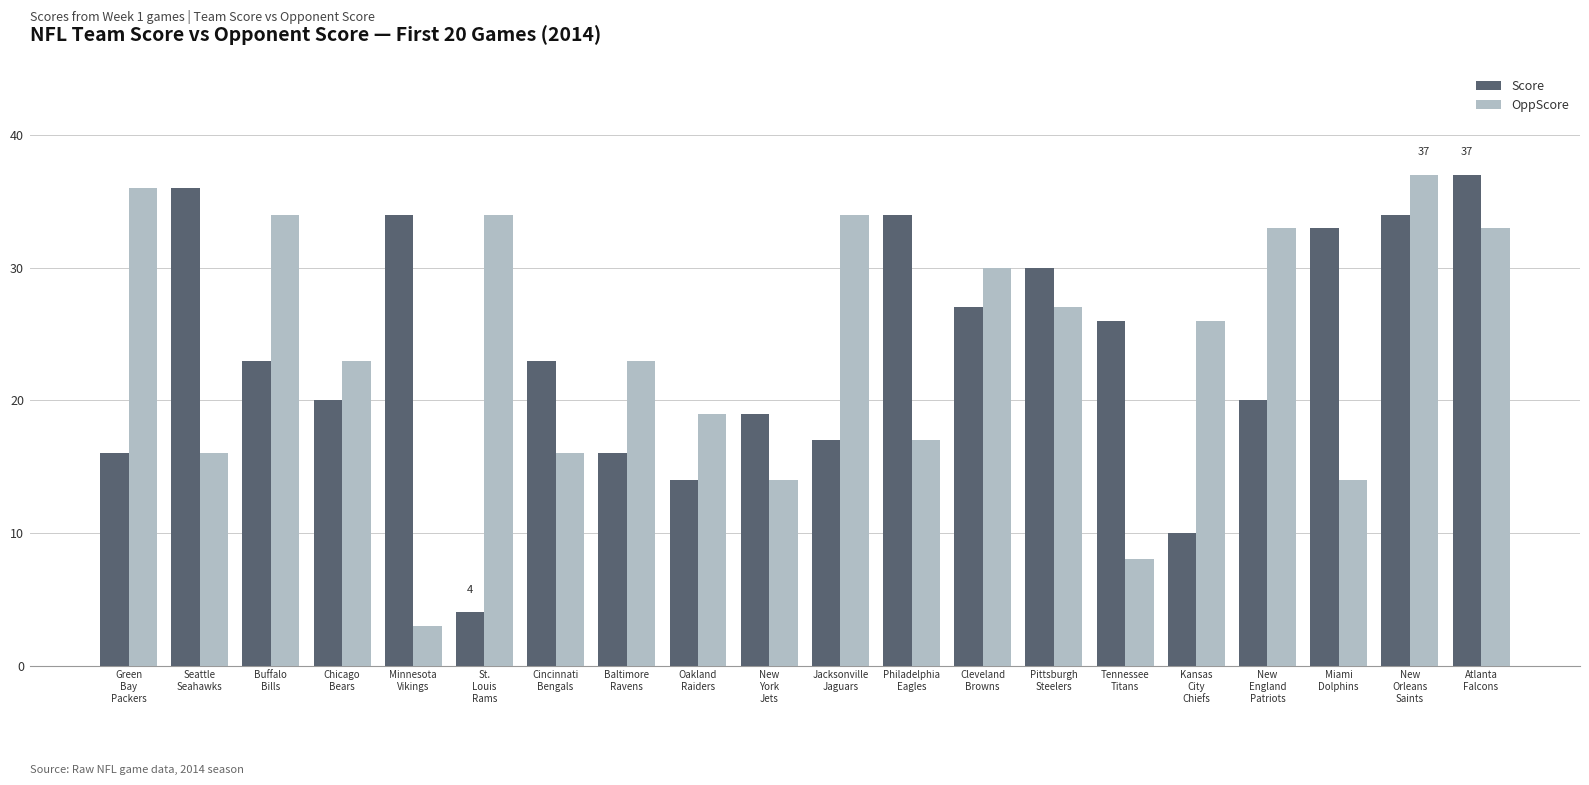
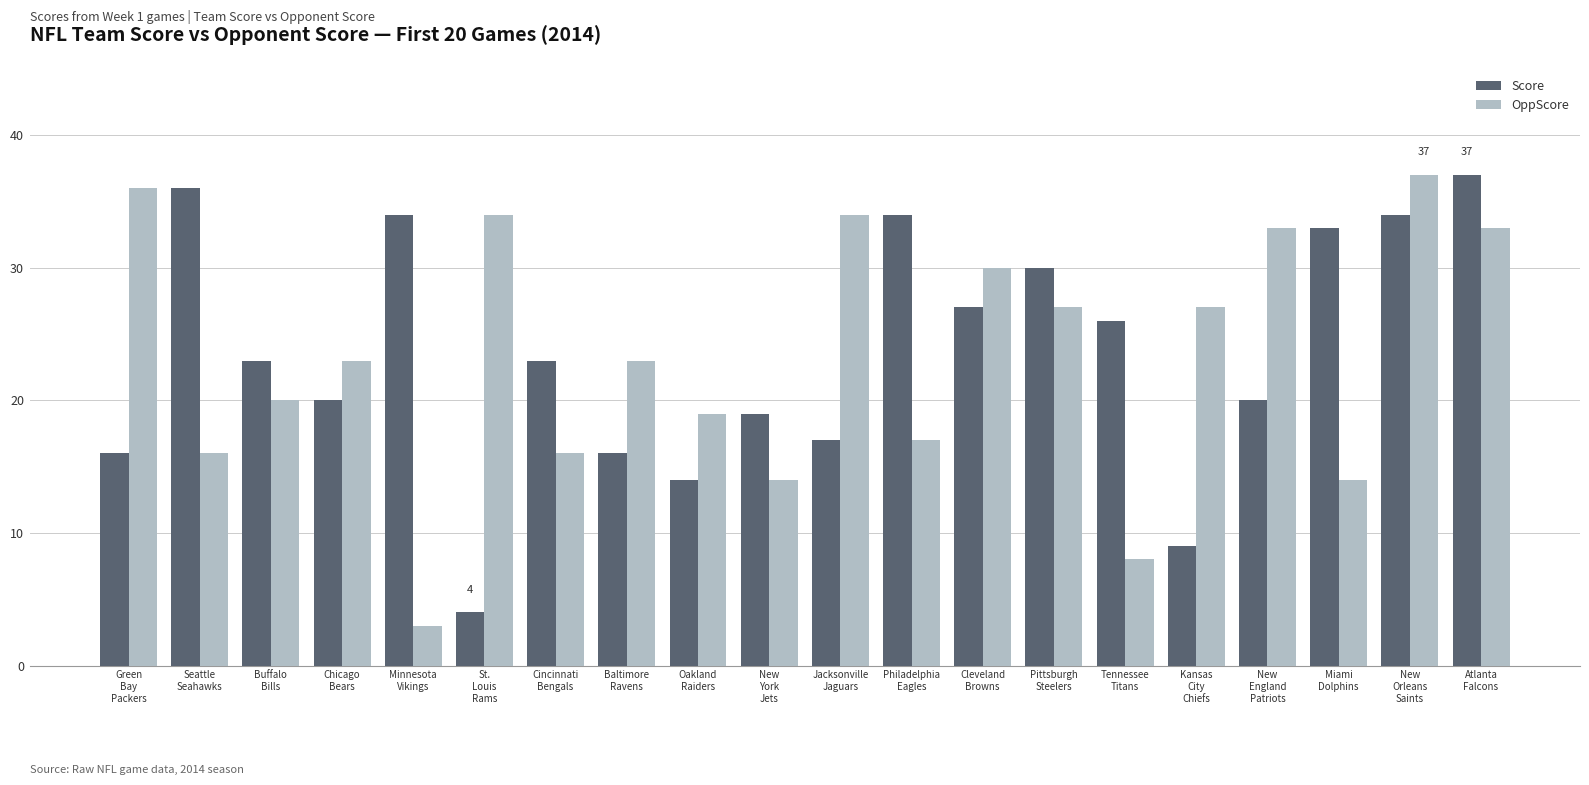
OppScore, Buffalo Bills: 34 -> 20
Score, Kansas City Chiefs: 10 -> 9
OppScore, Kansas City Chiefs: 26 -> 27
